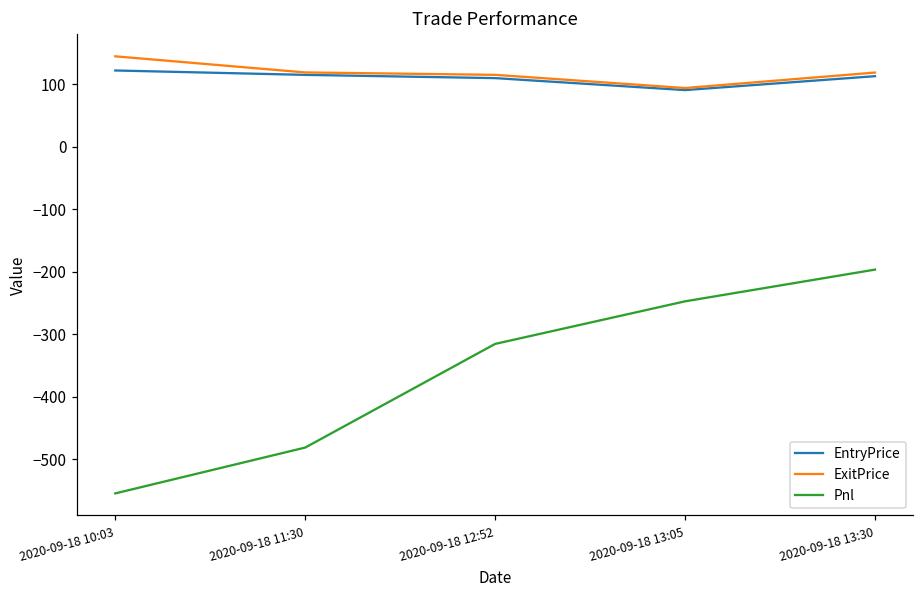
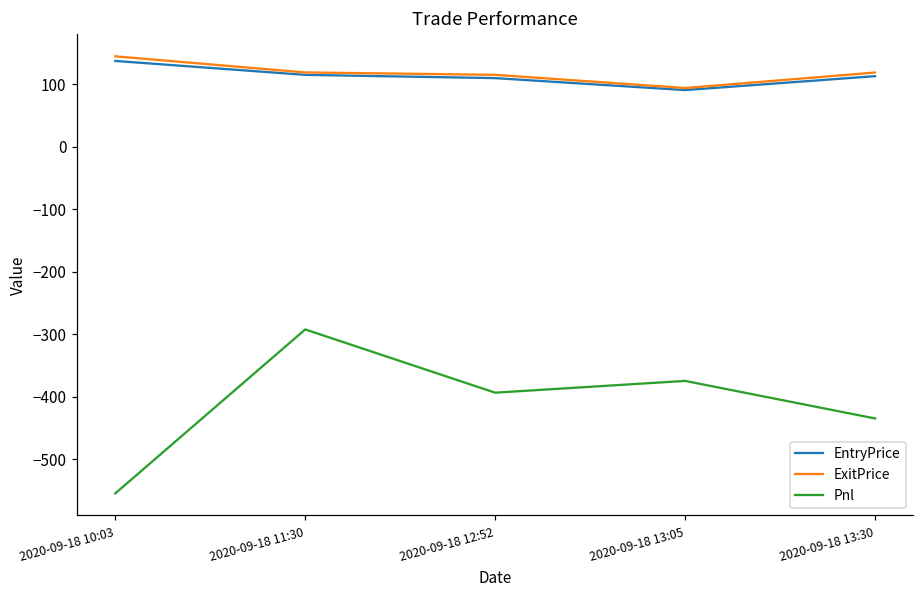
EntryPrice, 2020-09-18 10:03: 120 -> 140
Pnl, 2020-09-18 11:30: -480 -> -290
Pnl, 2020-09-18 12:52: -320 -> -390
Pnl, 2020-09-18 13:05: -250 -> -370
Pnl, 2020-09-18 13:30: -200 -> -440
